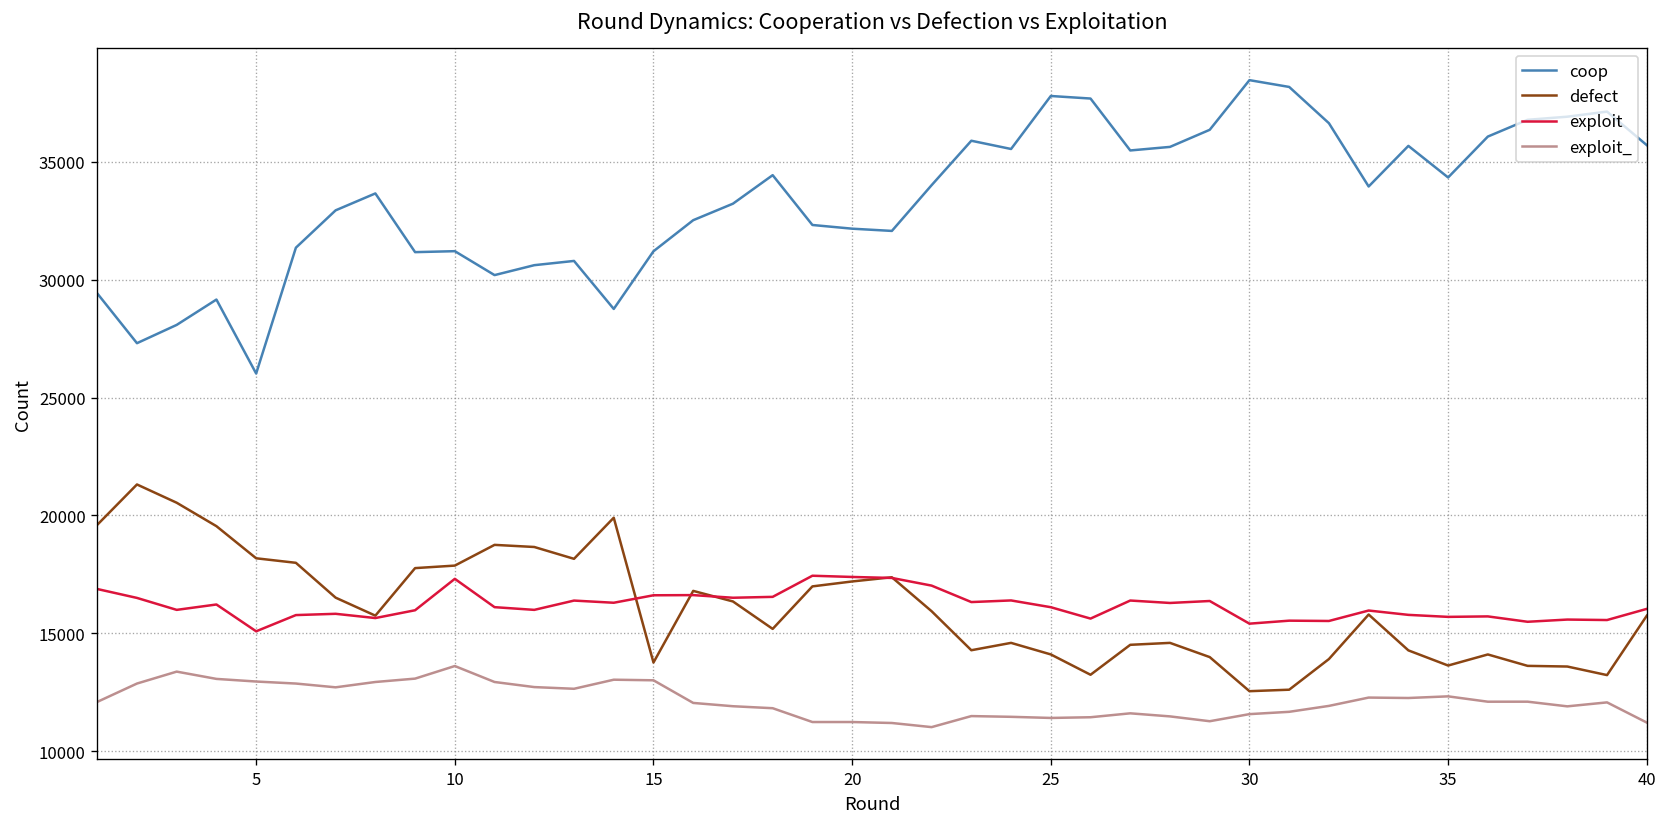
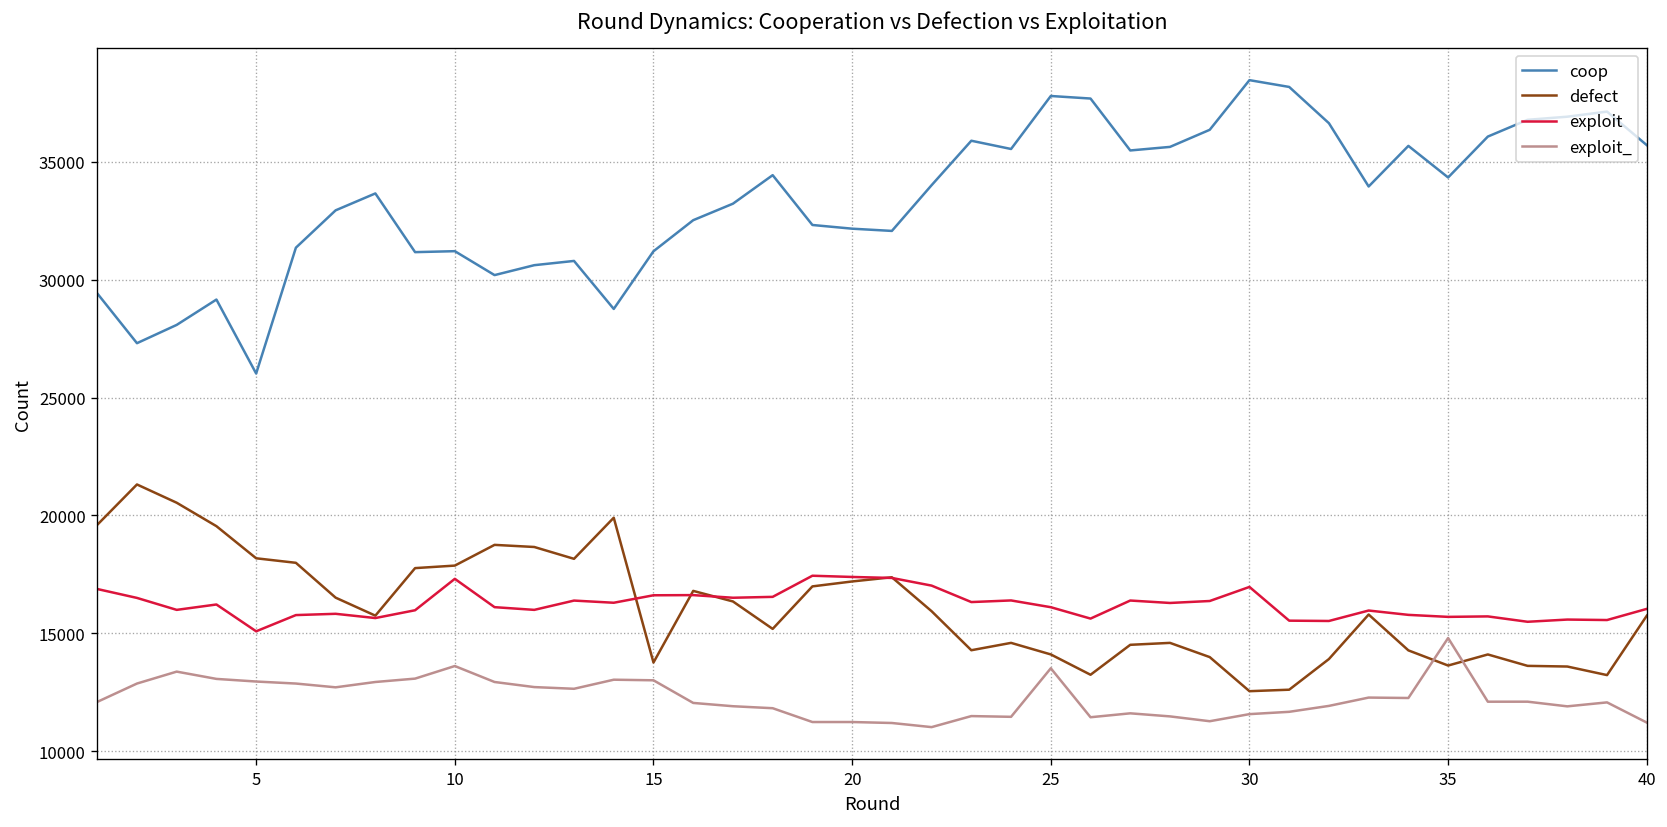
exploit_, 25: 11400 -> 13500
exploit, 30: 15400 -> 17000
exploit_, 35: 12300 -> 14800
